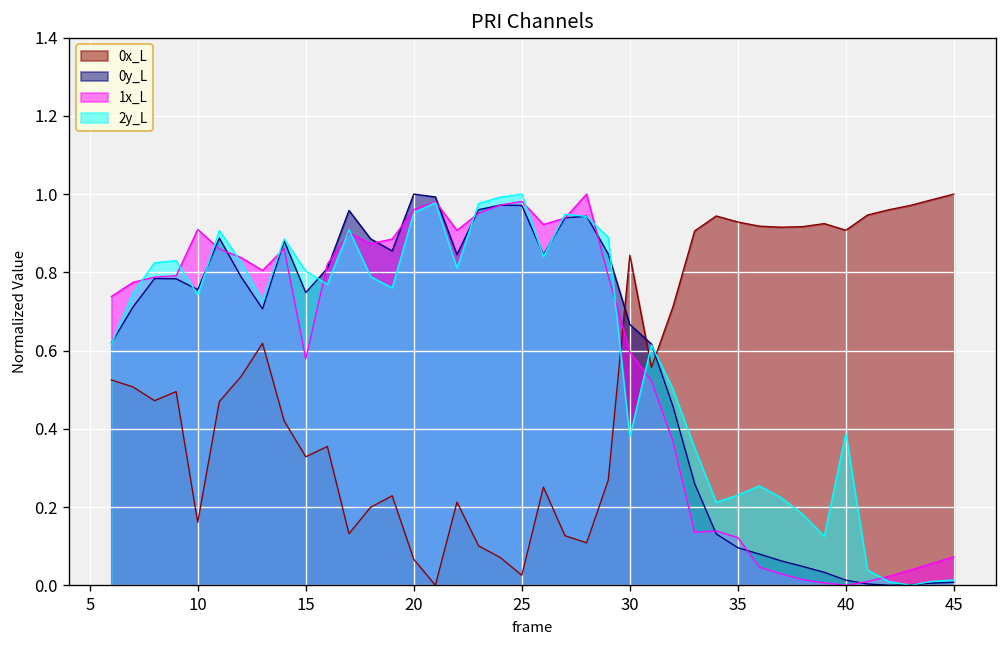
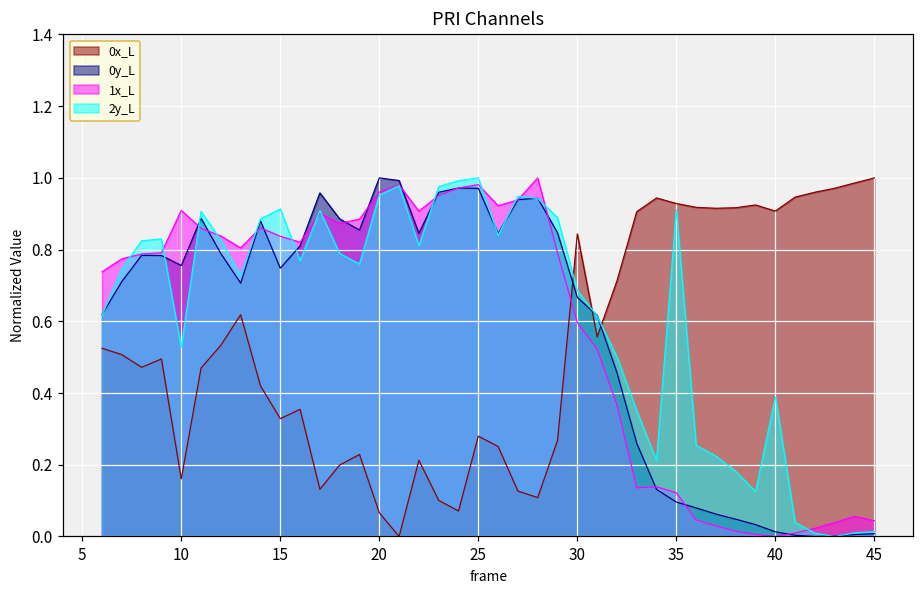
2y_L, 10: 0.74 -> 0.53
1x_L, 15: 0.58 -> 0.84
2y_L, 15: 0.80 -> 0.91
0x_L, 25: 0.03 -> 0.28
2y_L, 30: 0.38 -> 0.69
2y_L, 35: 0.23 -> 0.91
1x_L, 45: 0.07 -> 0.04
